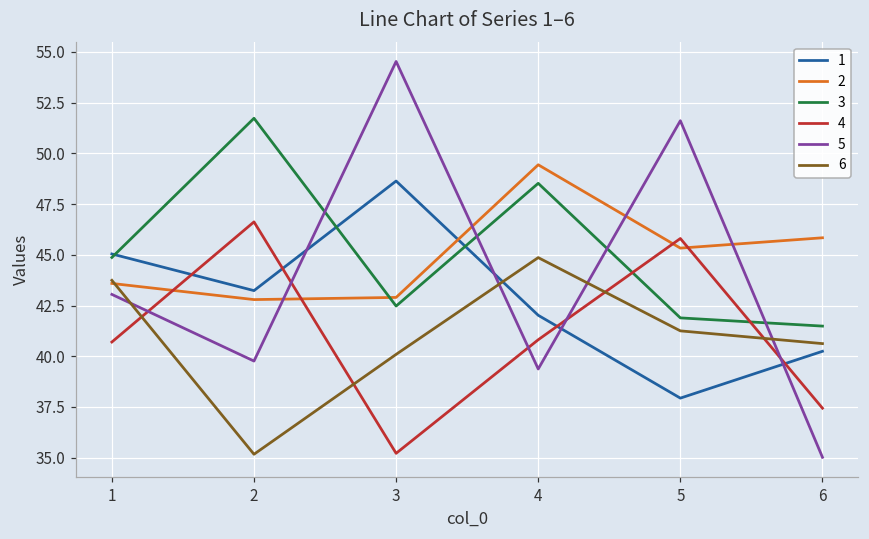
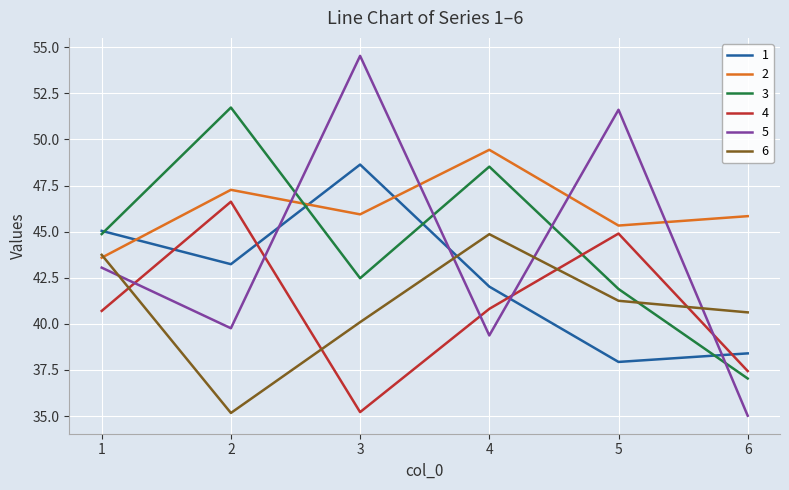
2, 2: 42.8 -> 47.3
2, 3: 42.9 -> 45.9
4, 5: 45.8 -> 44.9
1, 6: 40.2 -> 38.4
3, 6: 41.5 -> 37.0
